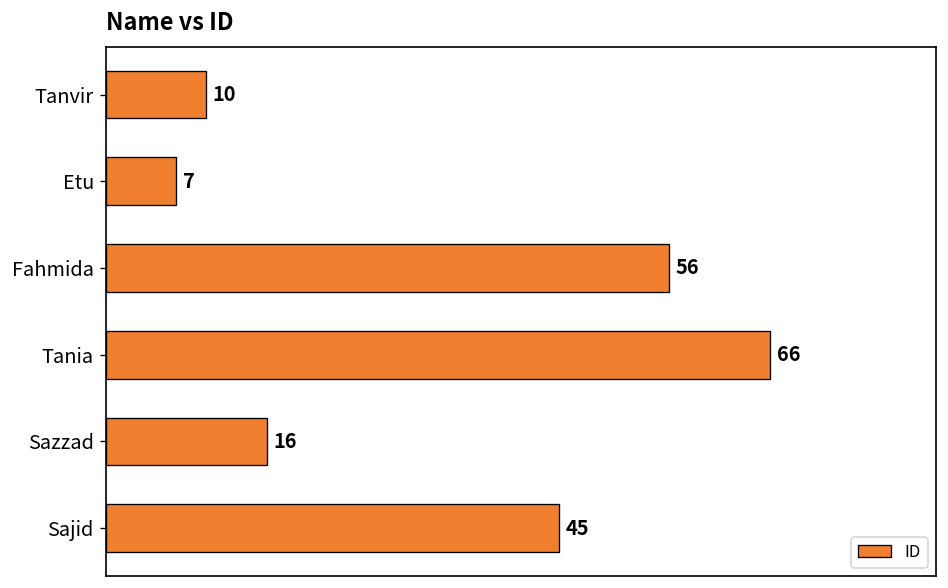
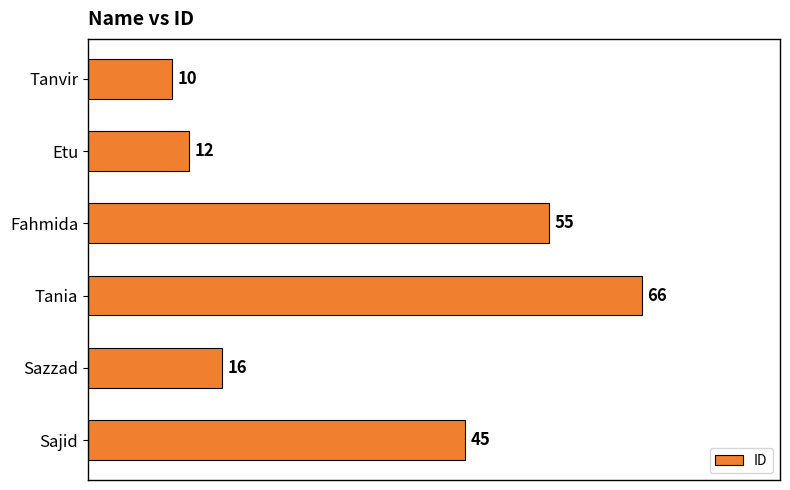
Etu: 7 -> 12
Fahmida: 56 -> 55
